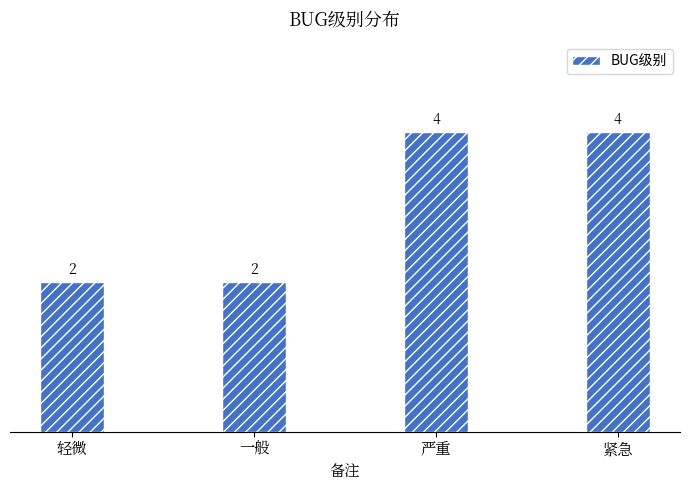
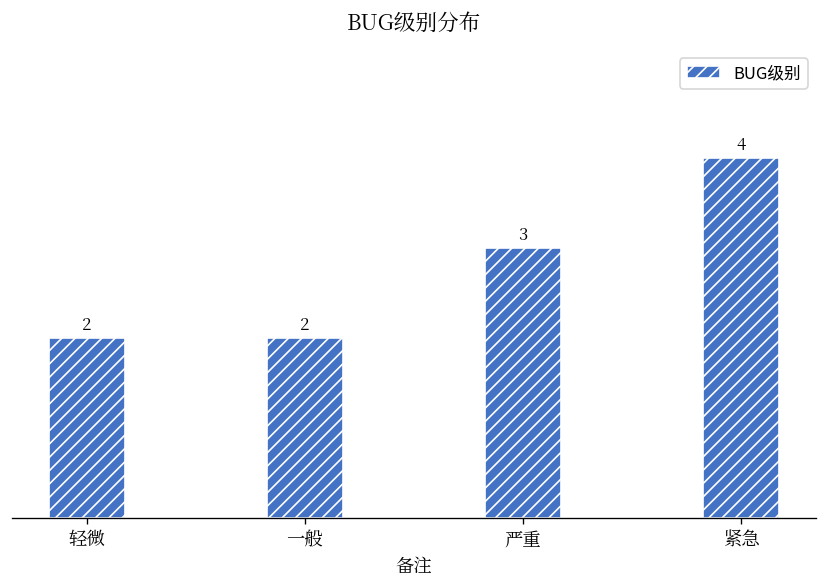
严重: 4 -> 3
